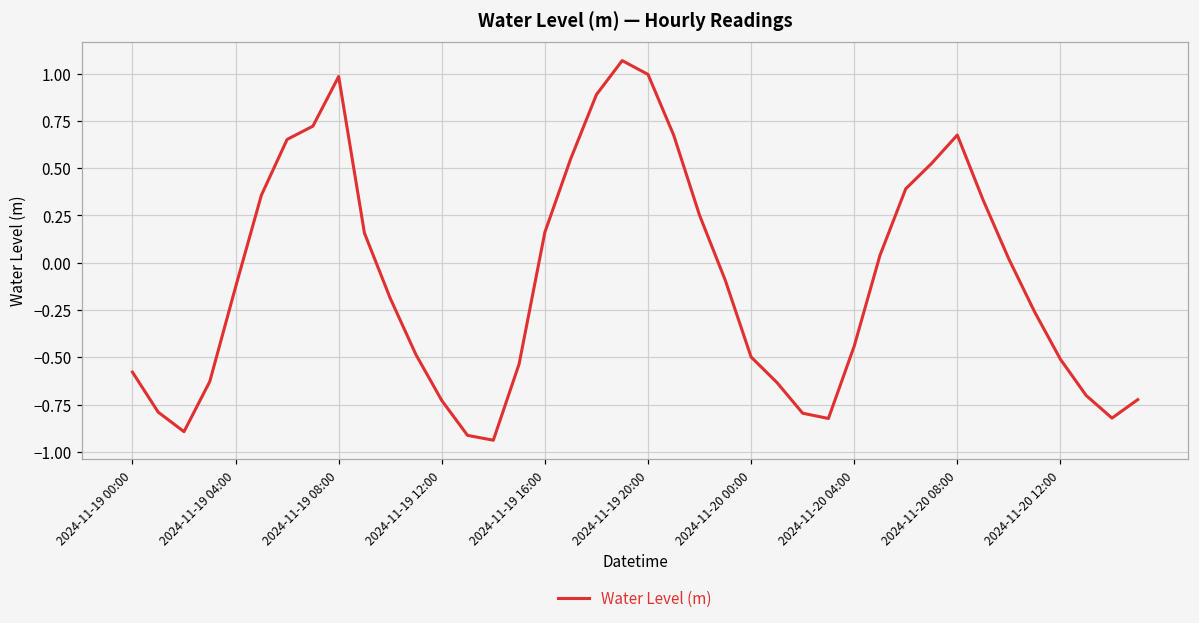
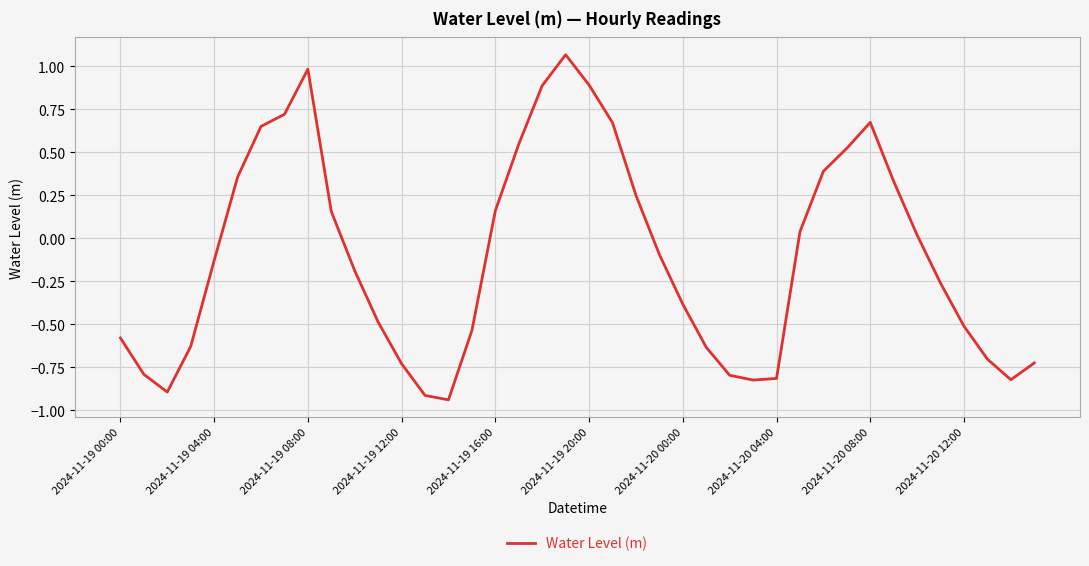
2024-11-19 20:00: 1.00 -> 0.89
2024-11-20 00:00: -0.50 -> -0.38
2024-11-20 04:00: -0.44 -> -0.81
